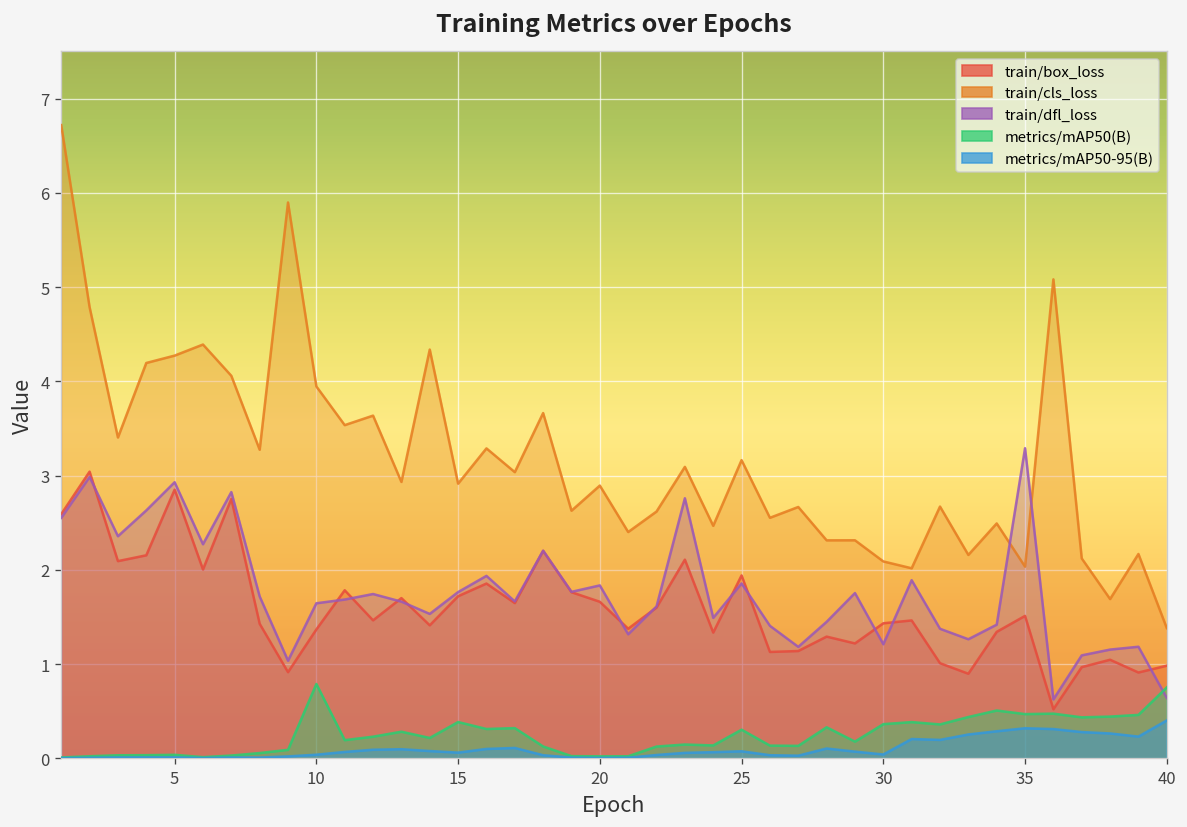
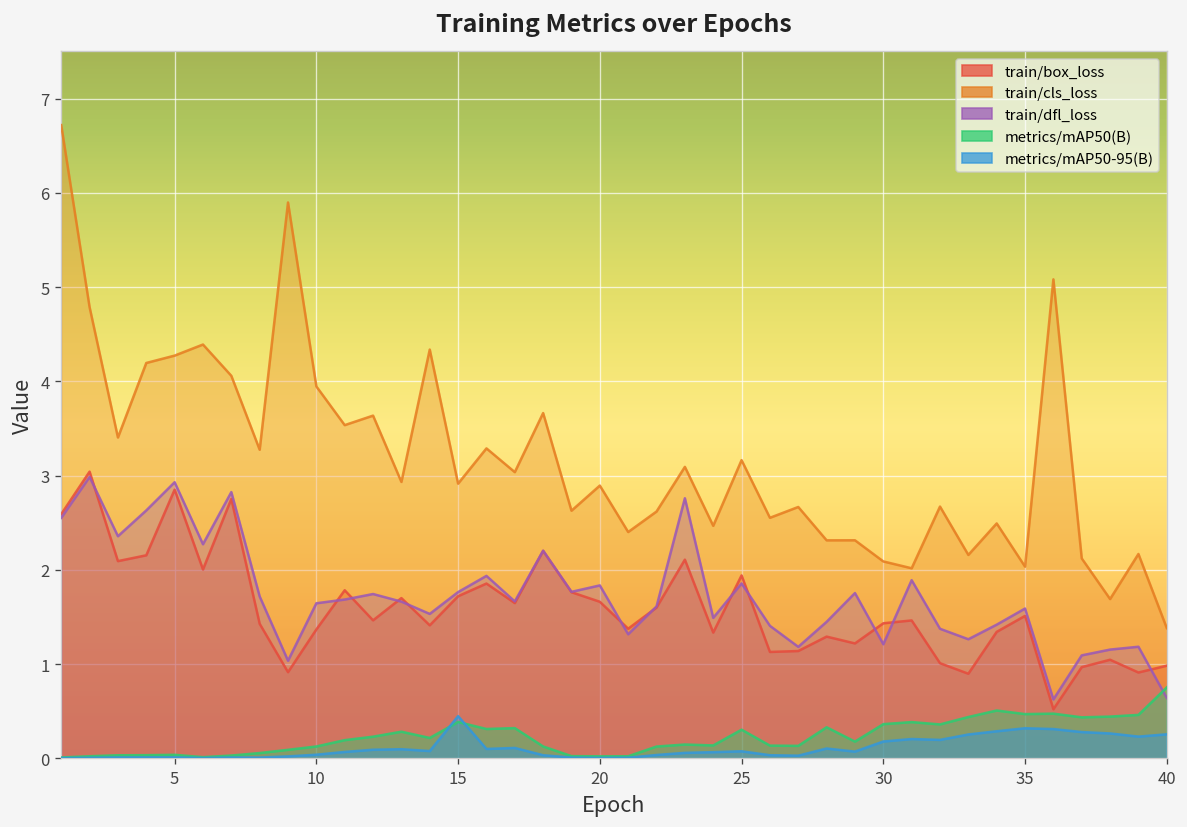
metrics/mAP50(B), 10: 0.8 -> 0.1
metrics/mAP50-95(B), 15: 0.1 -> 0.4
metrics/mAP50-95(B), 30: 0.0 -> 0.2
train/dfl_loss, 35: 3.3 -> 1.6
metrics/mAP50-95(B), 40: 0.4 -> 0.3
